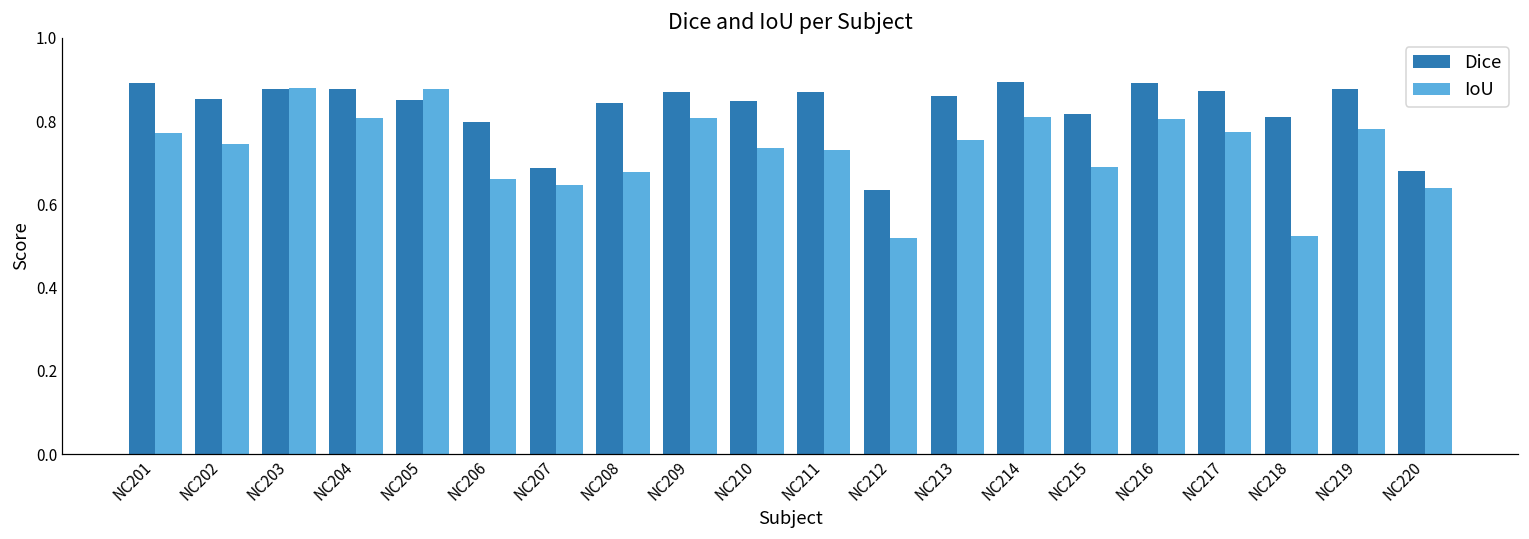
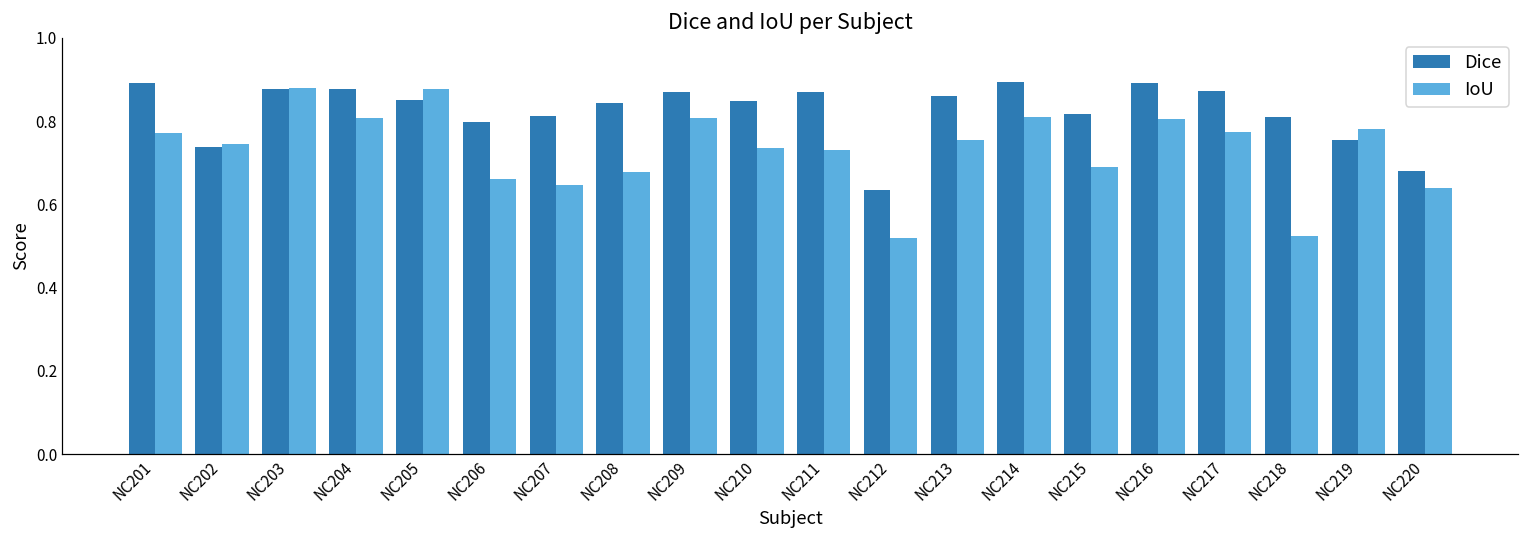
Dice, NC202: 0.85 -> 0.74
Dice, NC207: 0.69 -> 0.81
Dice, NC219: 0.88 -> 0.75
